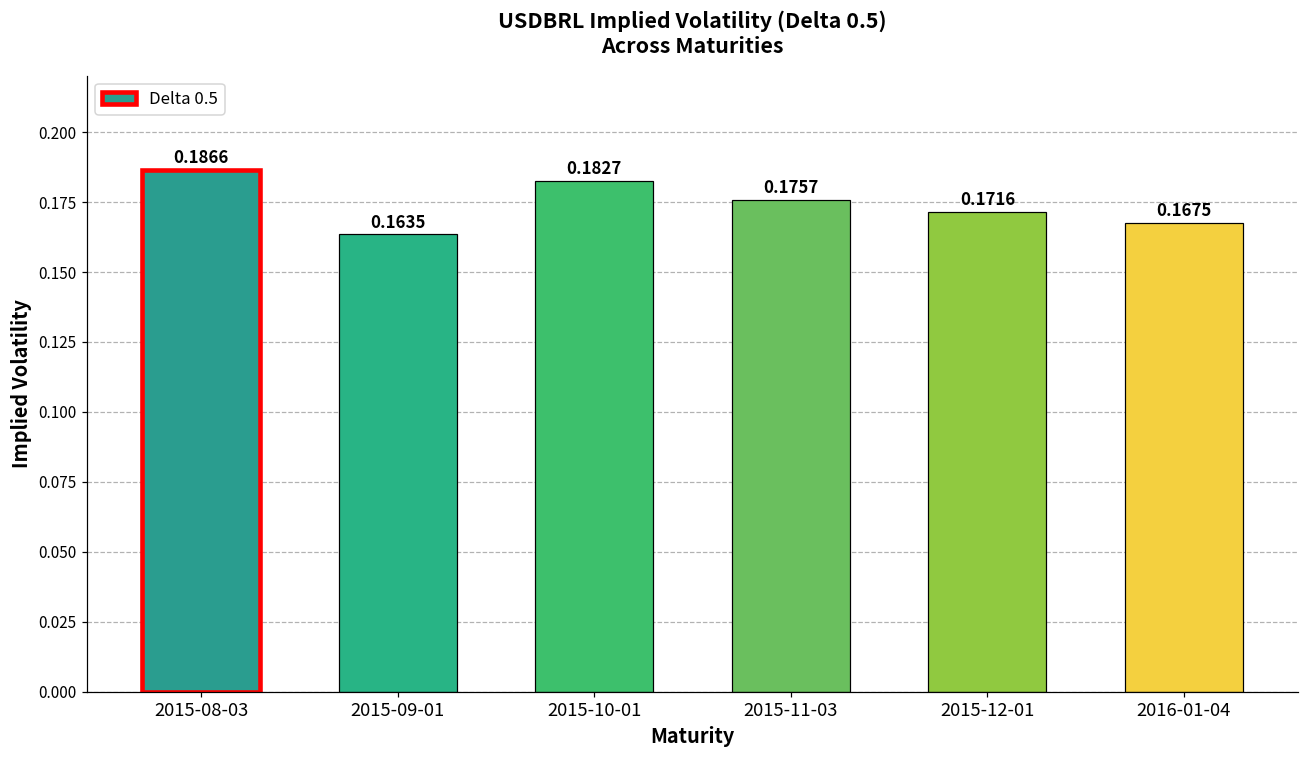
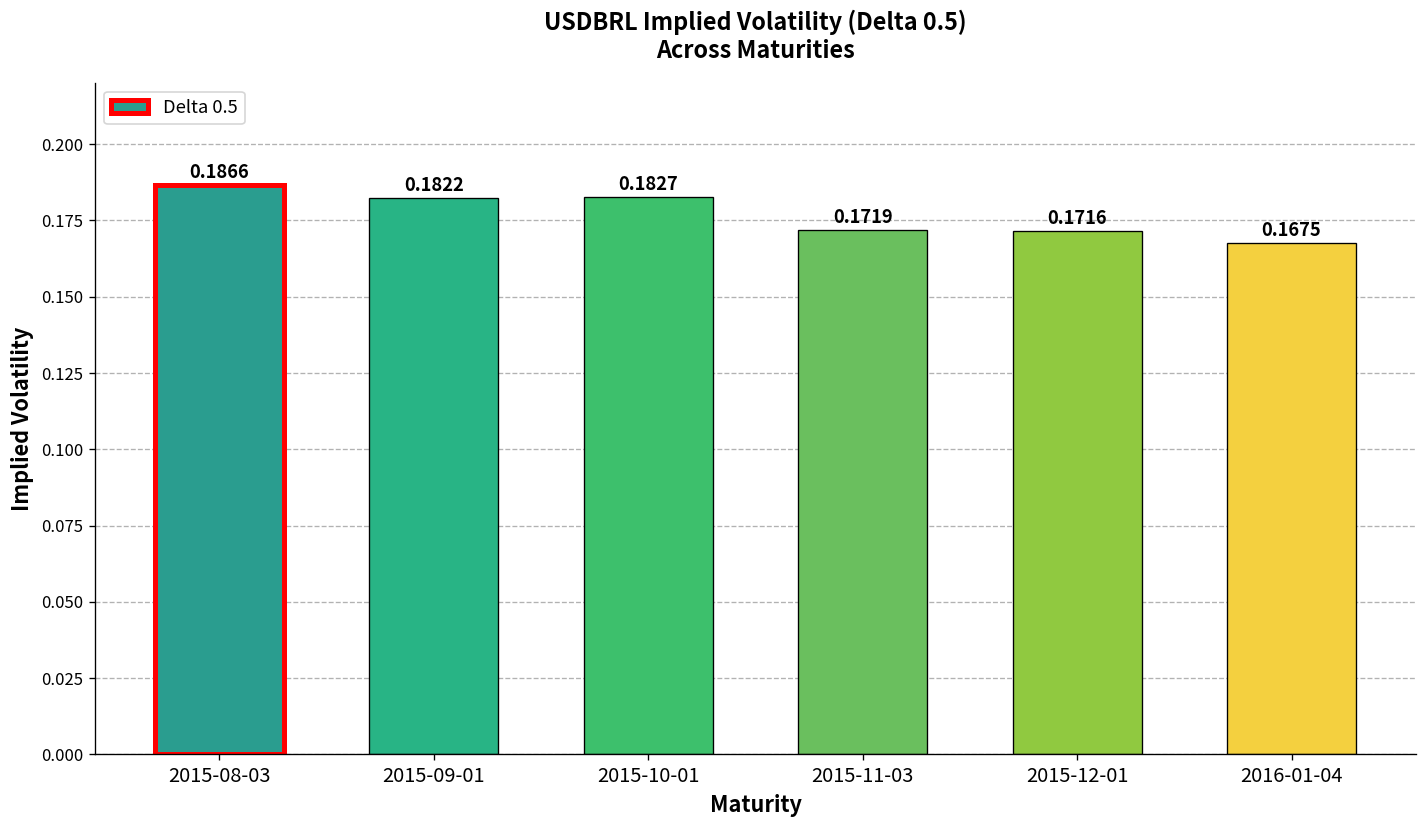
2015-09-01: 0.1635 -> 0.1822
2015-11-03: 0.1757 -> 0.1719
